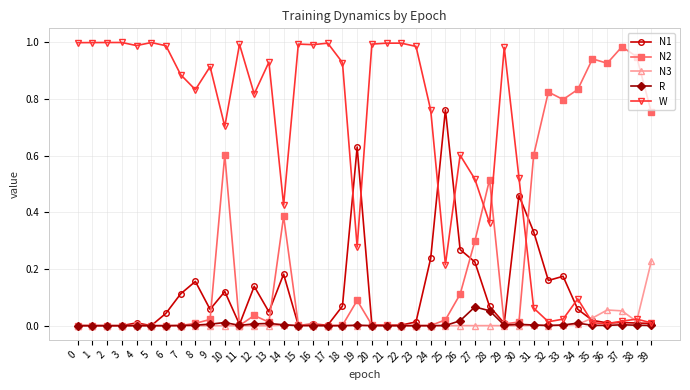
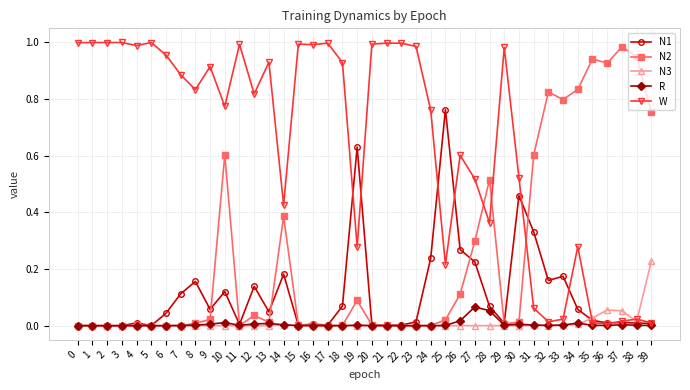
W, 6: 0.99 -> 0.96
W, 10: 0.70 -> 0.77
W, 34: 0.09 -> 0.28
